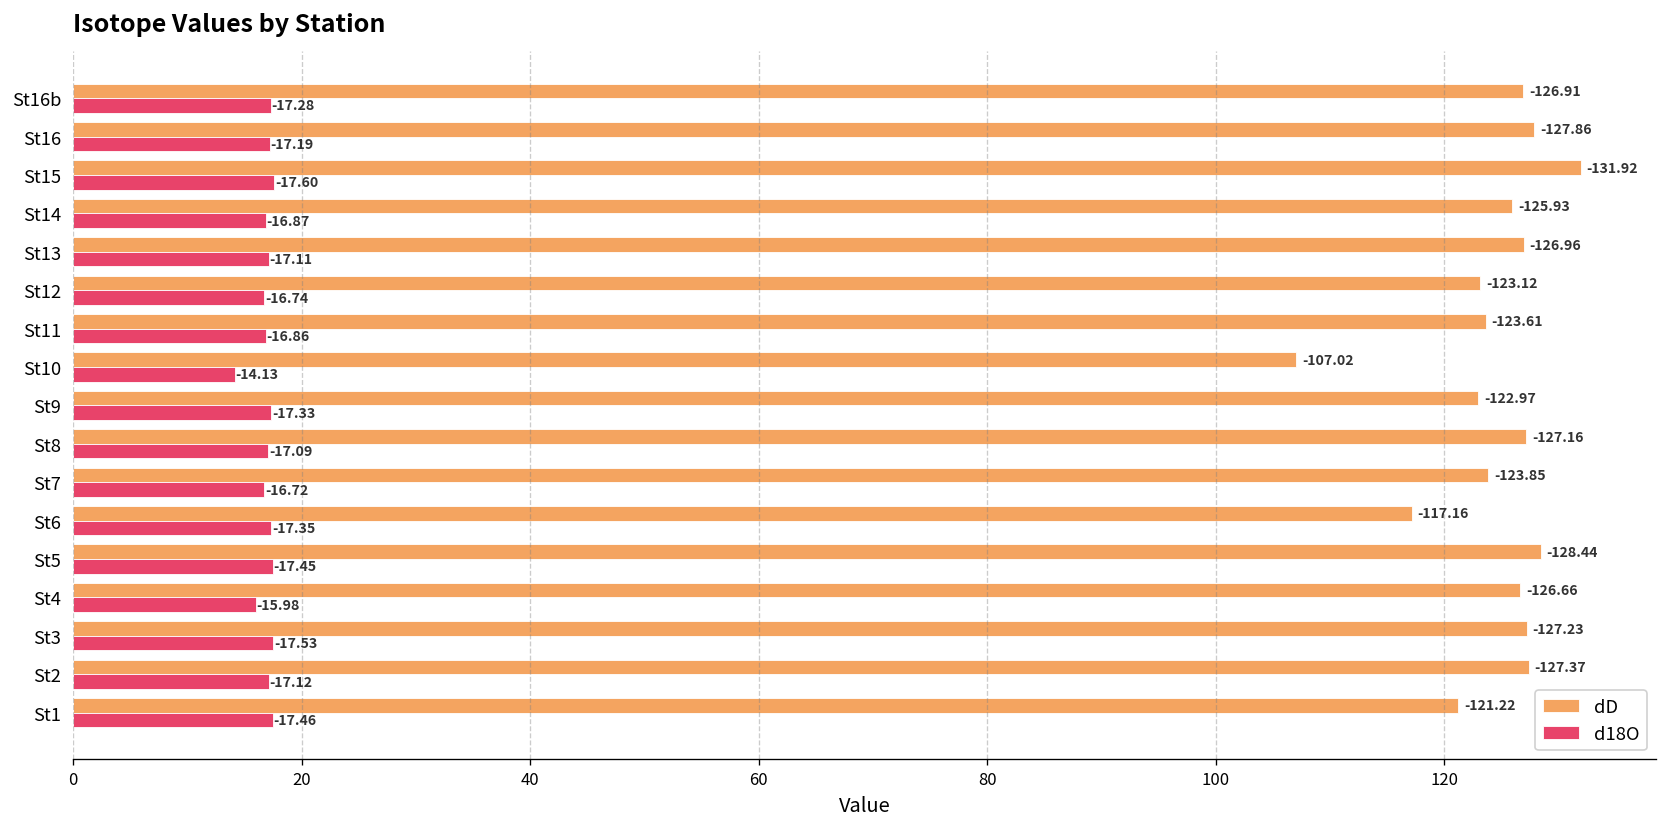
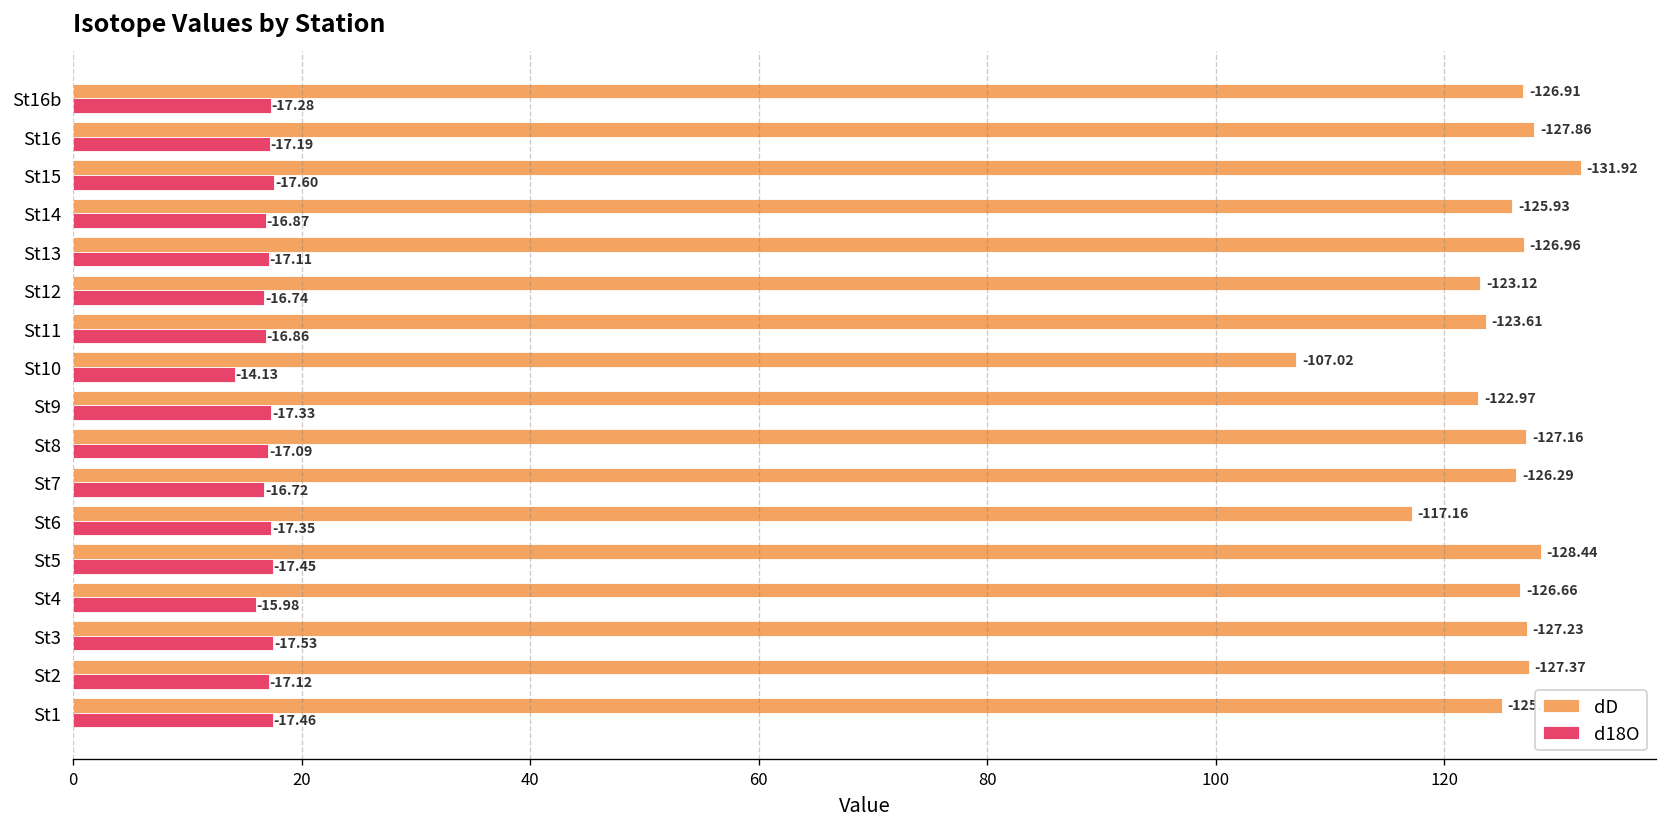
dD, St7: -123.85 -> -126.29
dD, St1: 121 -> 125
